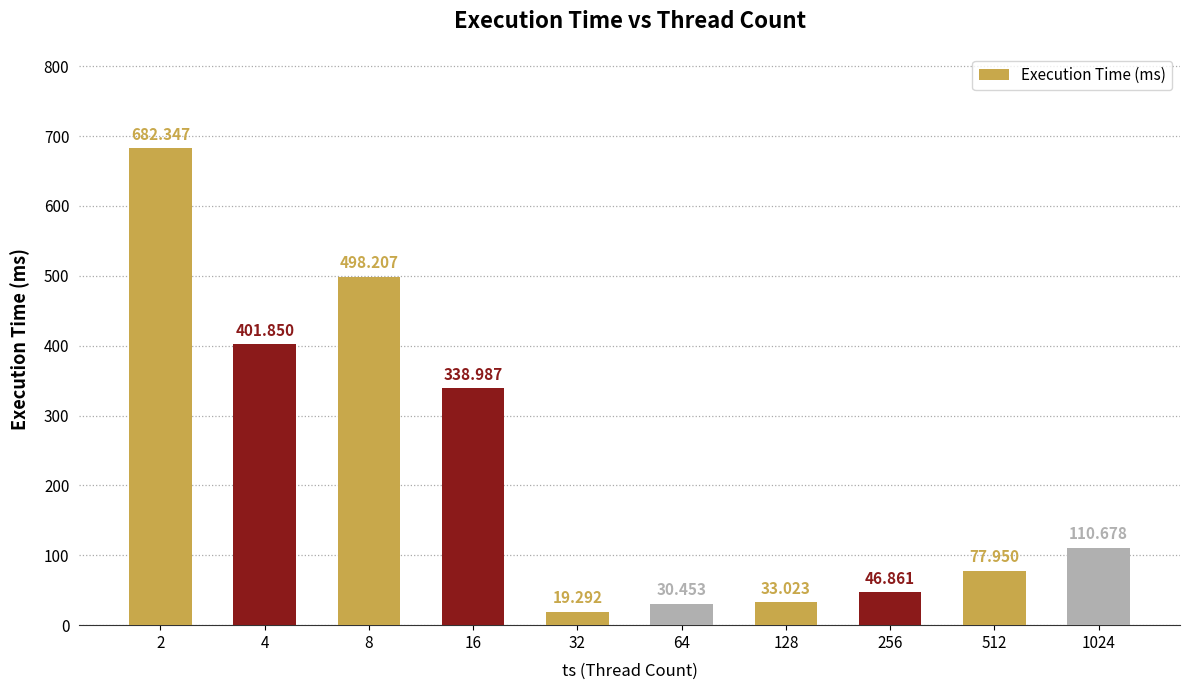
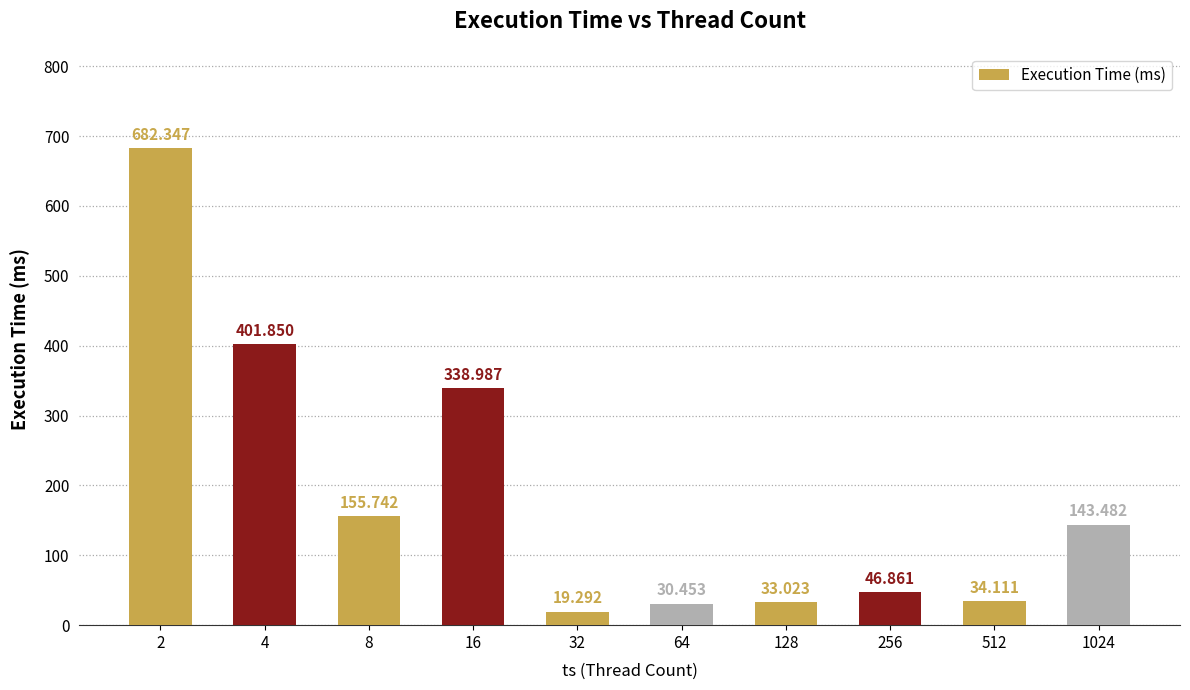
8: 498.207 -> 155.742
512: 77.950 -> 34.111
1024: 110.678 -> 143.482
